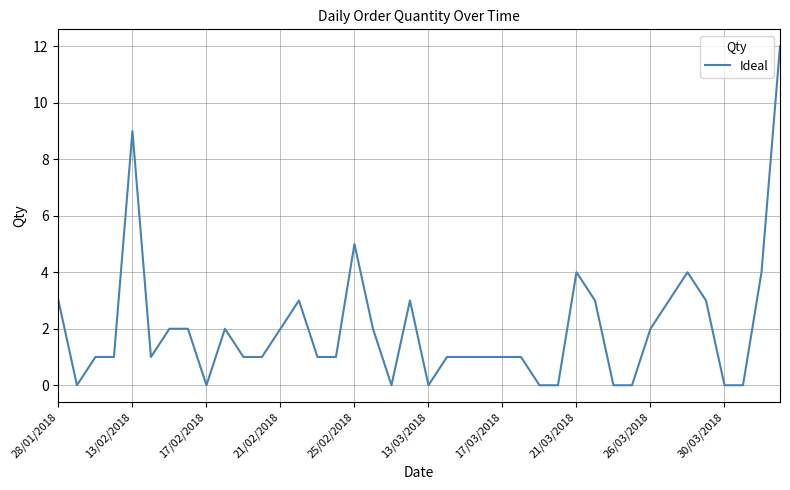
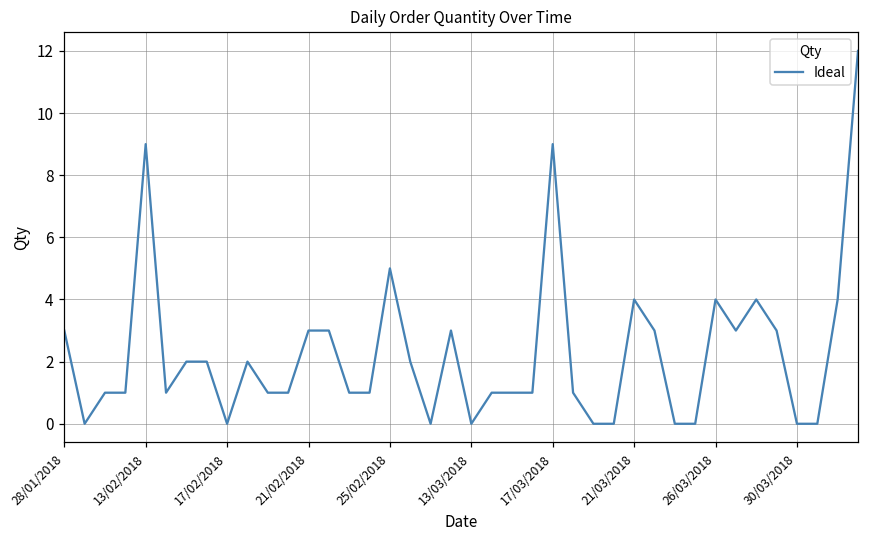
21/02/2018: 2 -> 3
17/03/2018: 1 -> 9
26/03/2018: 2 -> 4
